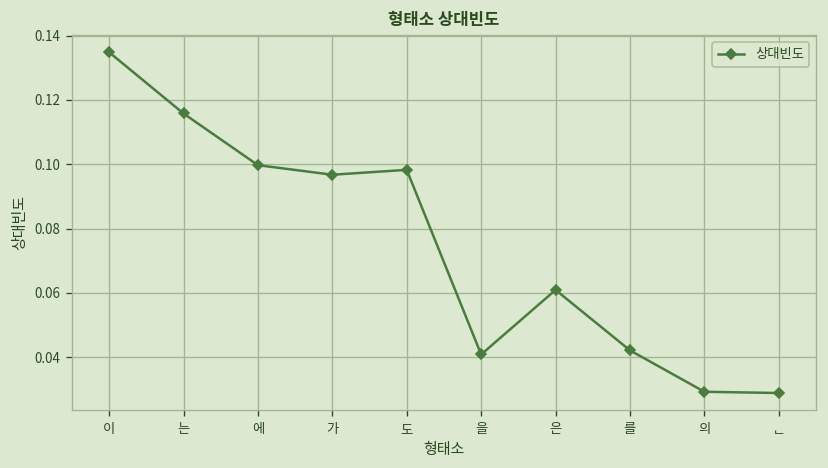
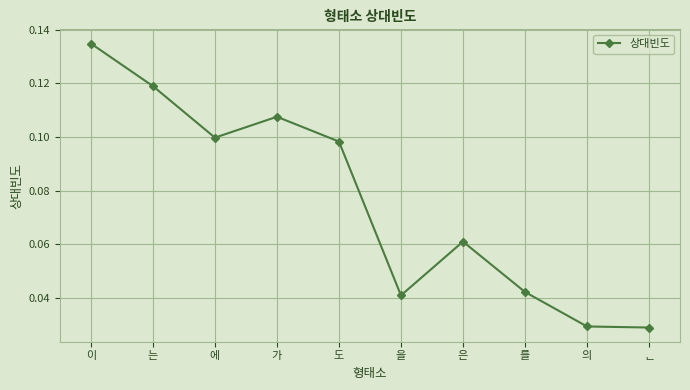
는: 0.116 -> 0.119
가: 0.097 -> 0.108
